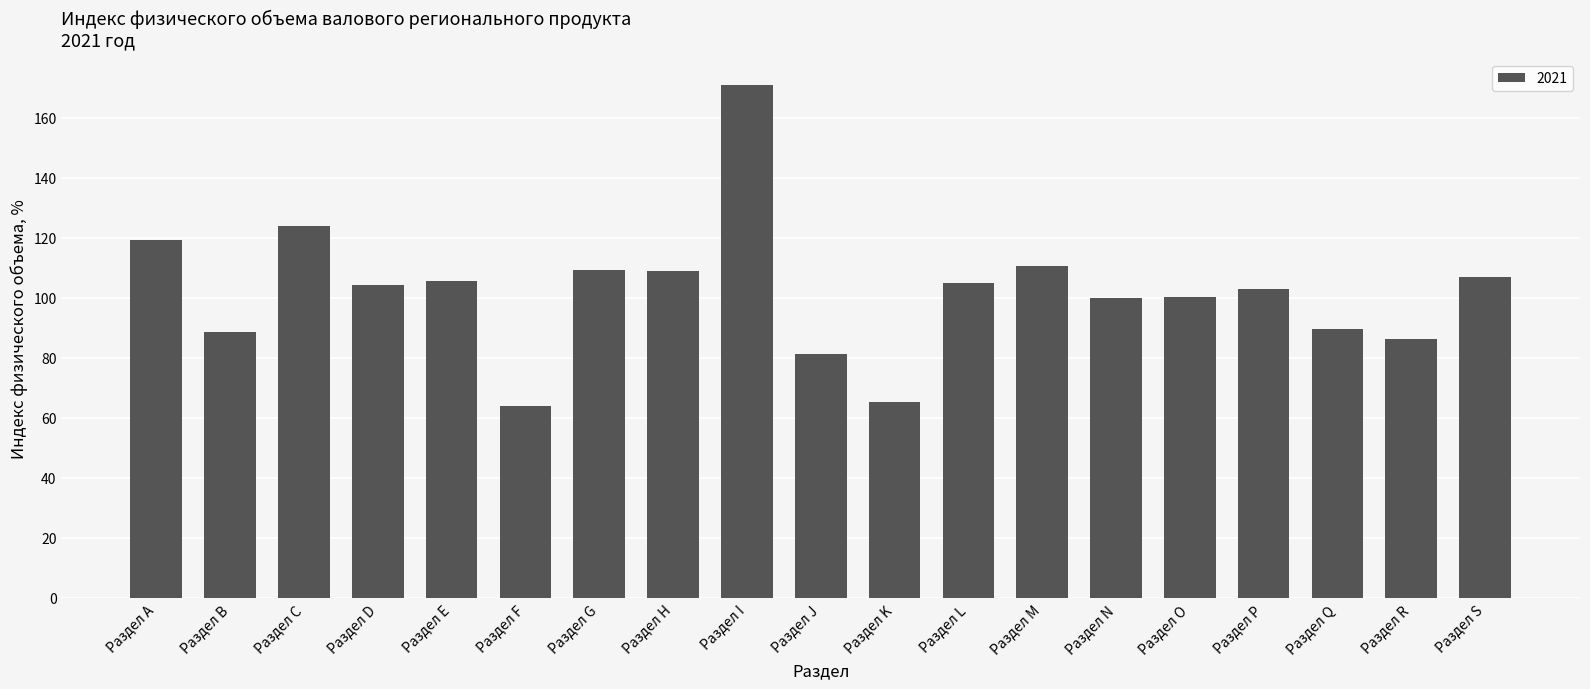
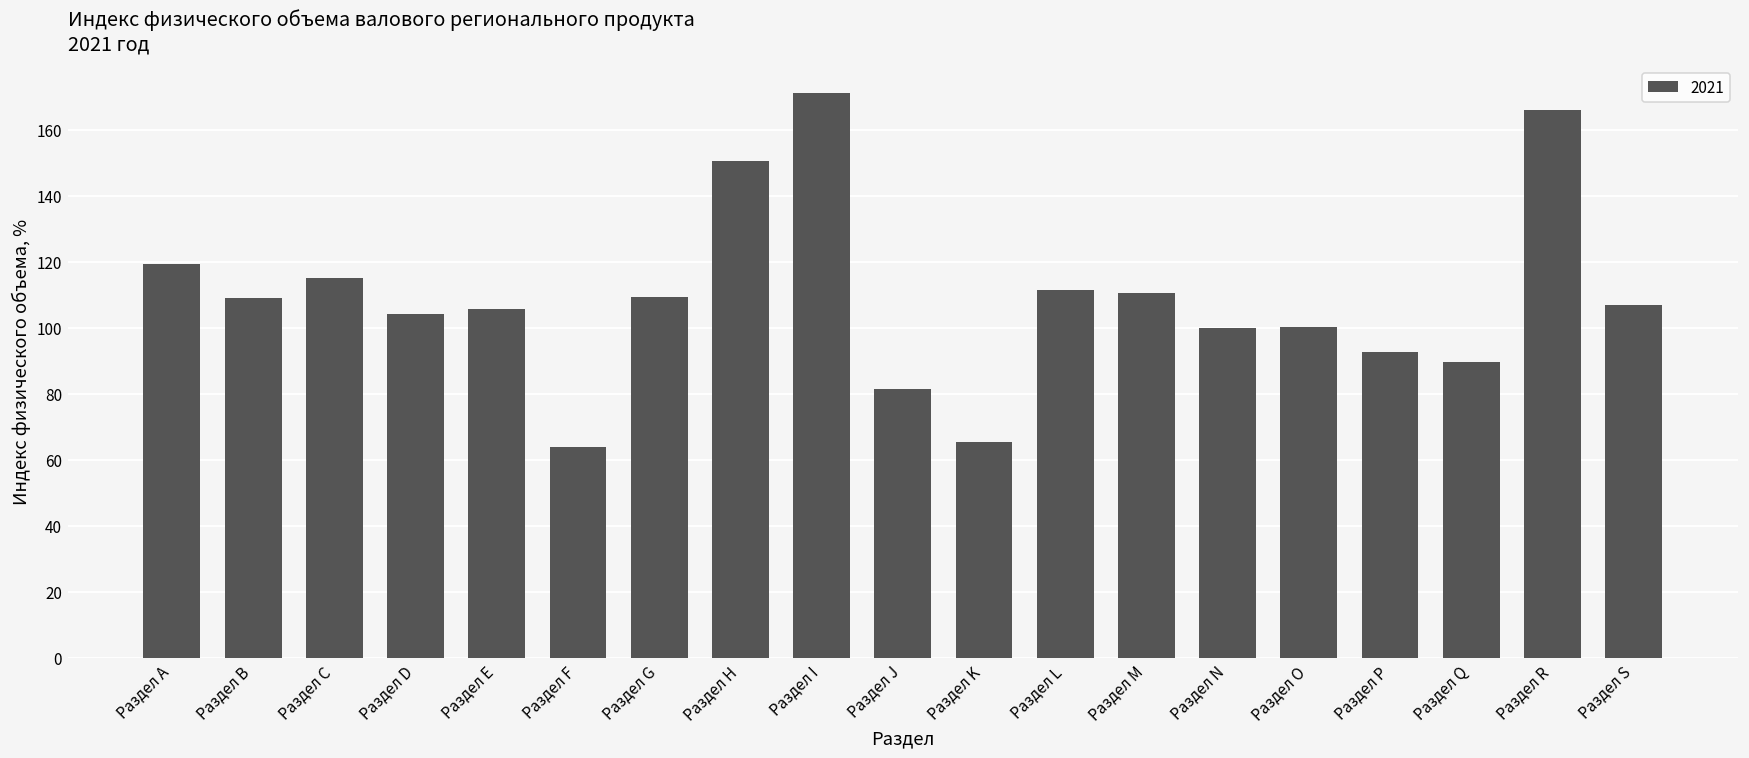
Раздел B: 89 -> 109
Раздел C: 124 -> 115
Раздел H: 109 -> 151
Раздел L: 105 -> 111
Раздел P: 103 -> 93
Раздел R: 86 -> 166
